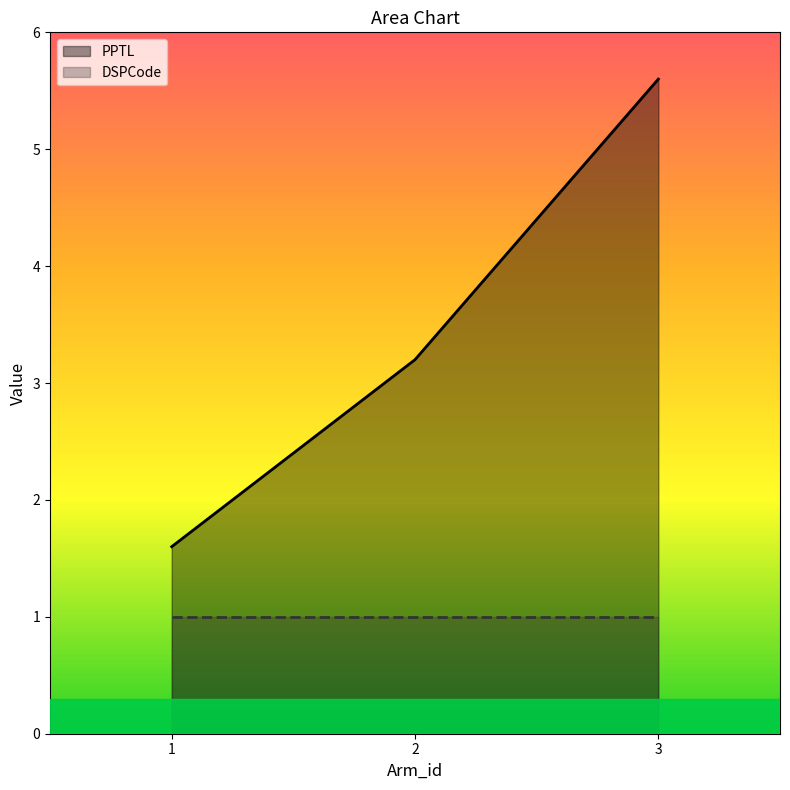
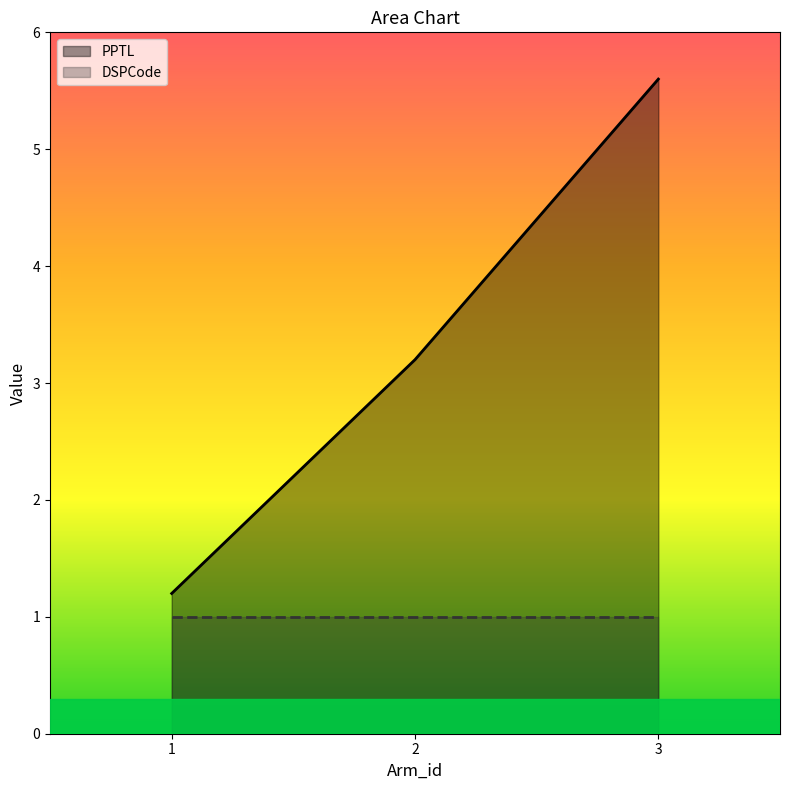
PPTL, 1: 1.6 -> 1.2
